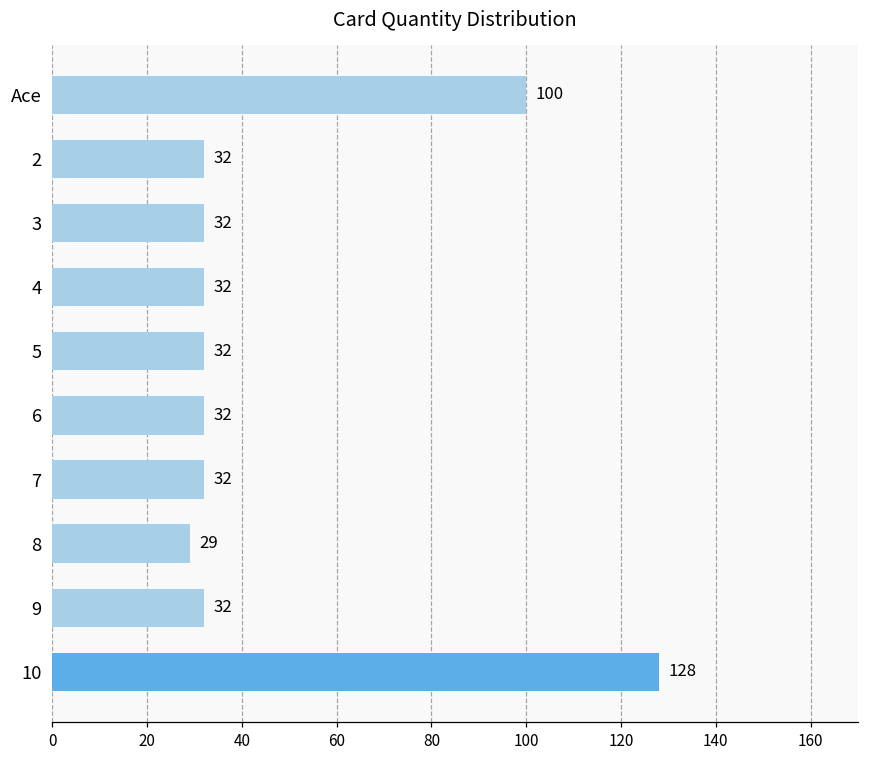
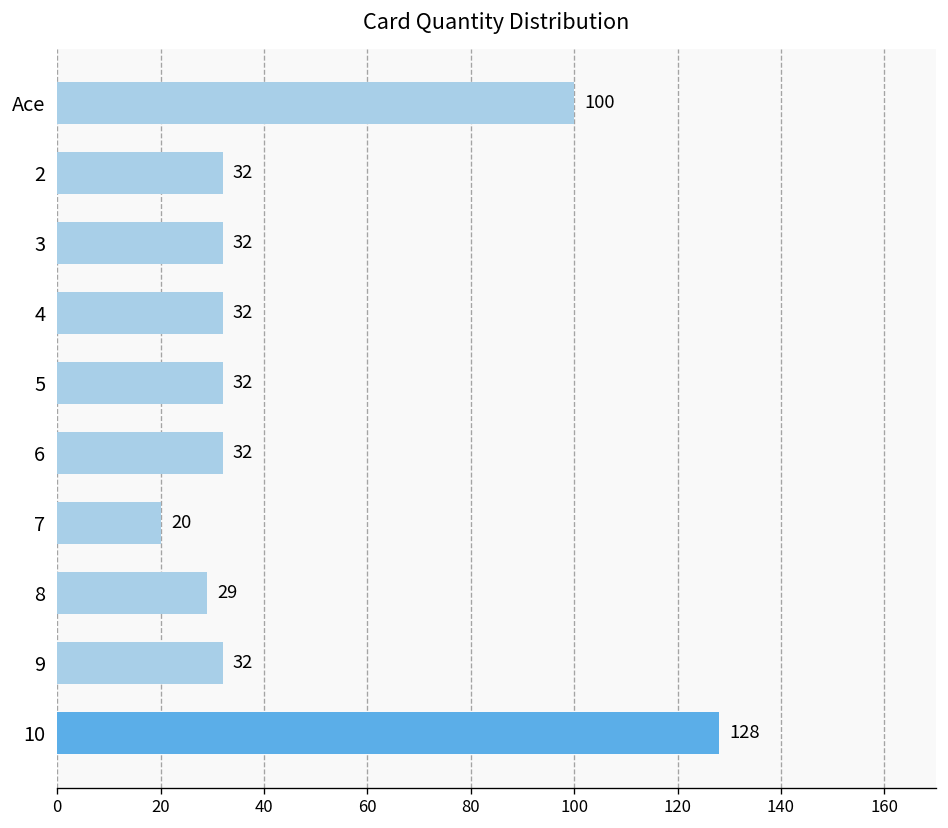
7: 32 -> 20
